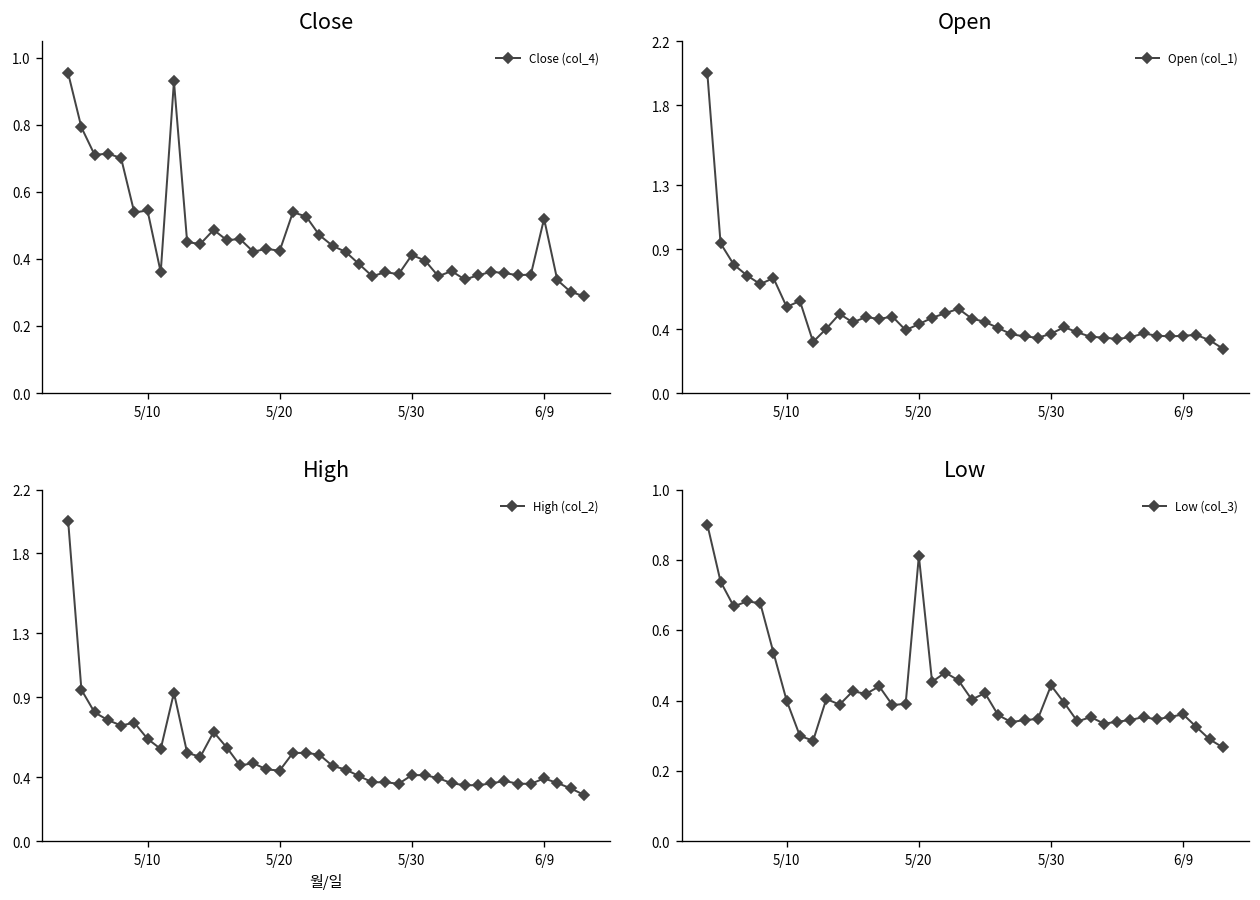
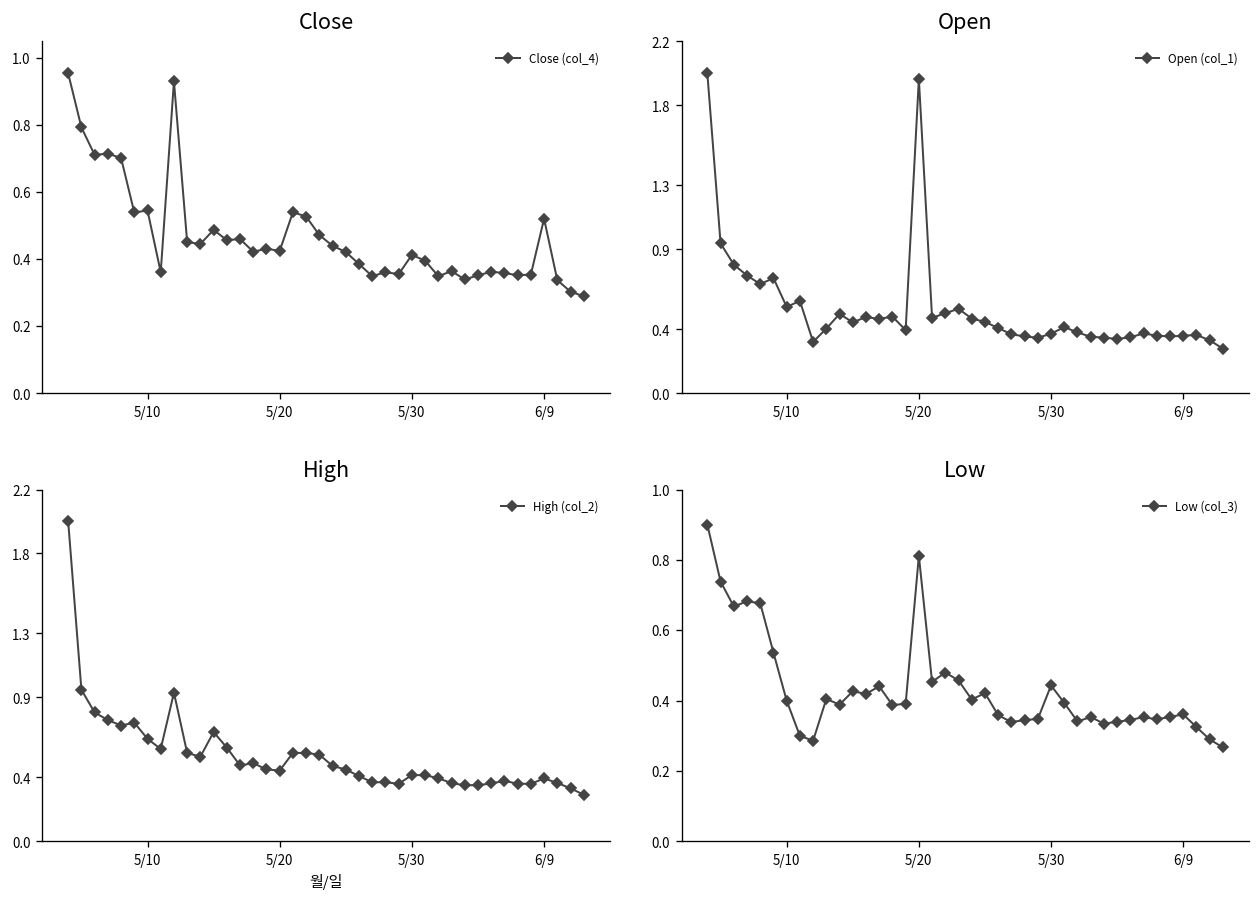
Open, 5/20: 0.43 -> 1.97
